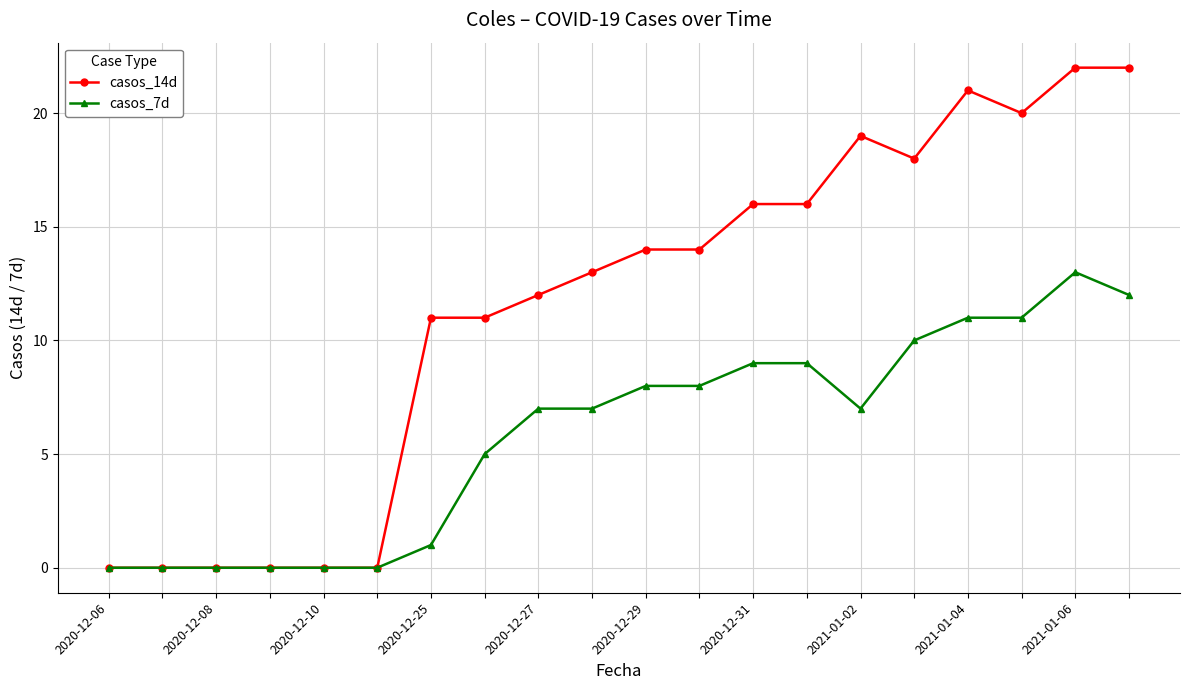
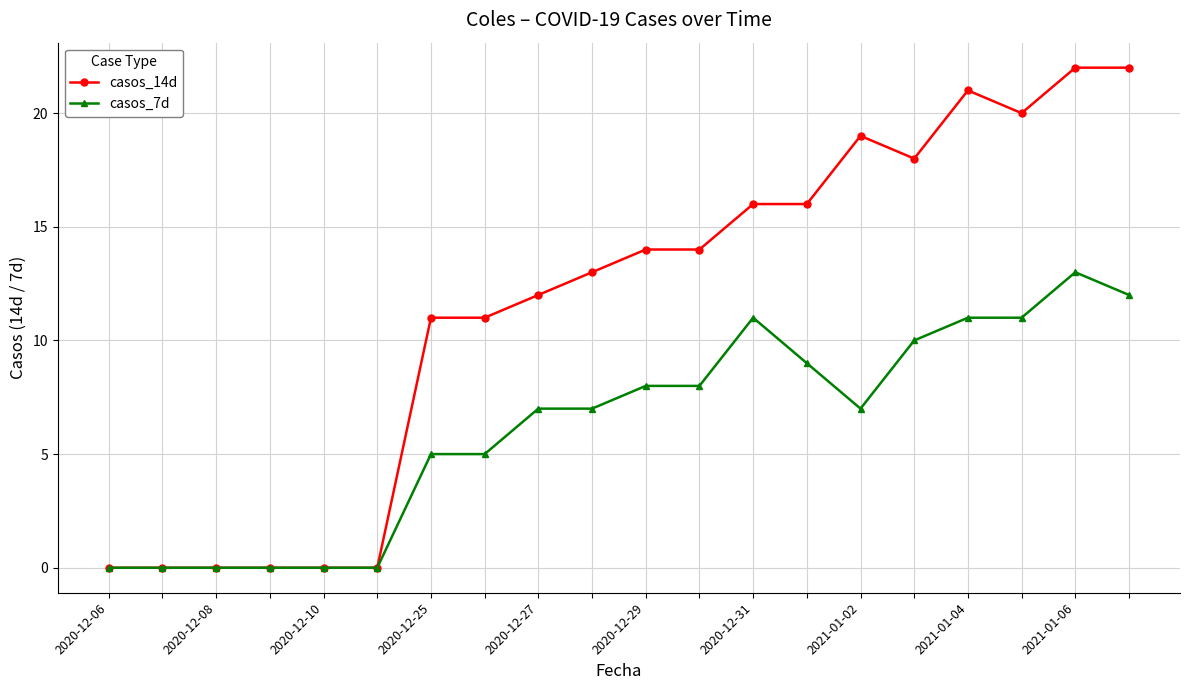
casos_7d, 2020-12-25: 1 -> 5
casos_7d, 2020-12-31: 9 -> 11
